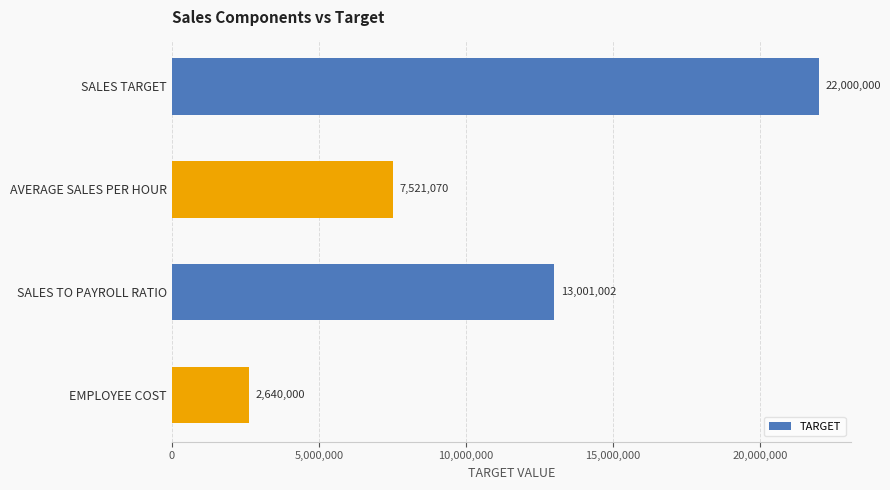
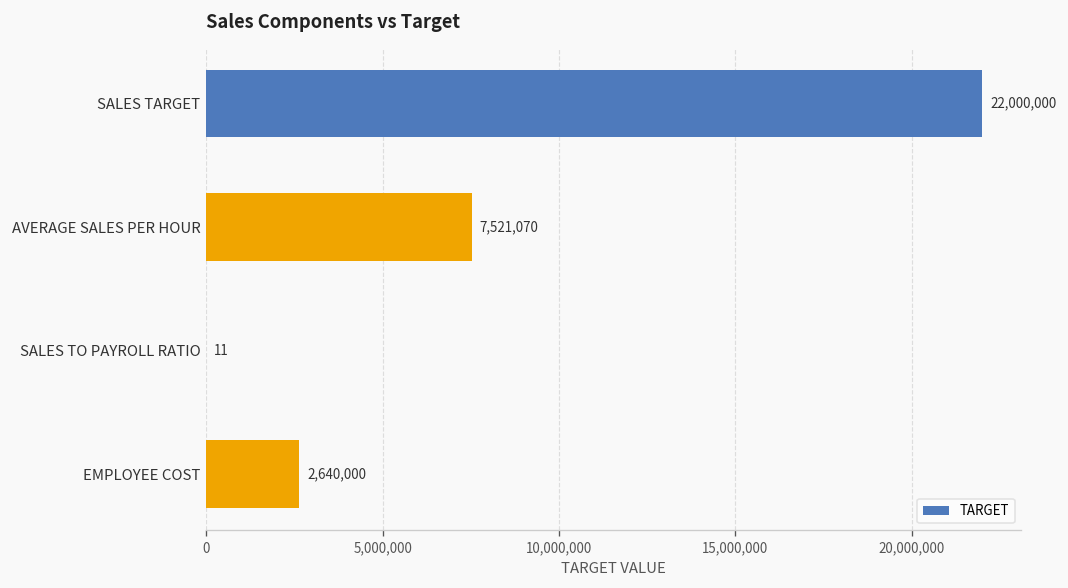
SALES TO PAYROLL RATIO: 13,001,002 -> 11
